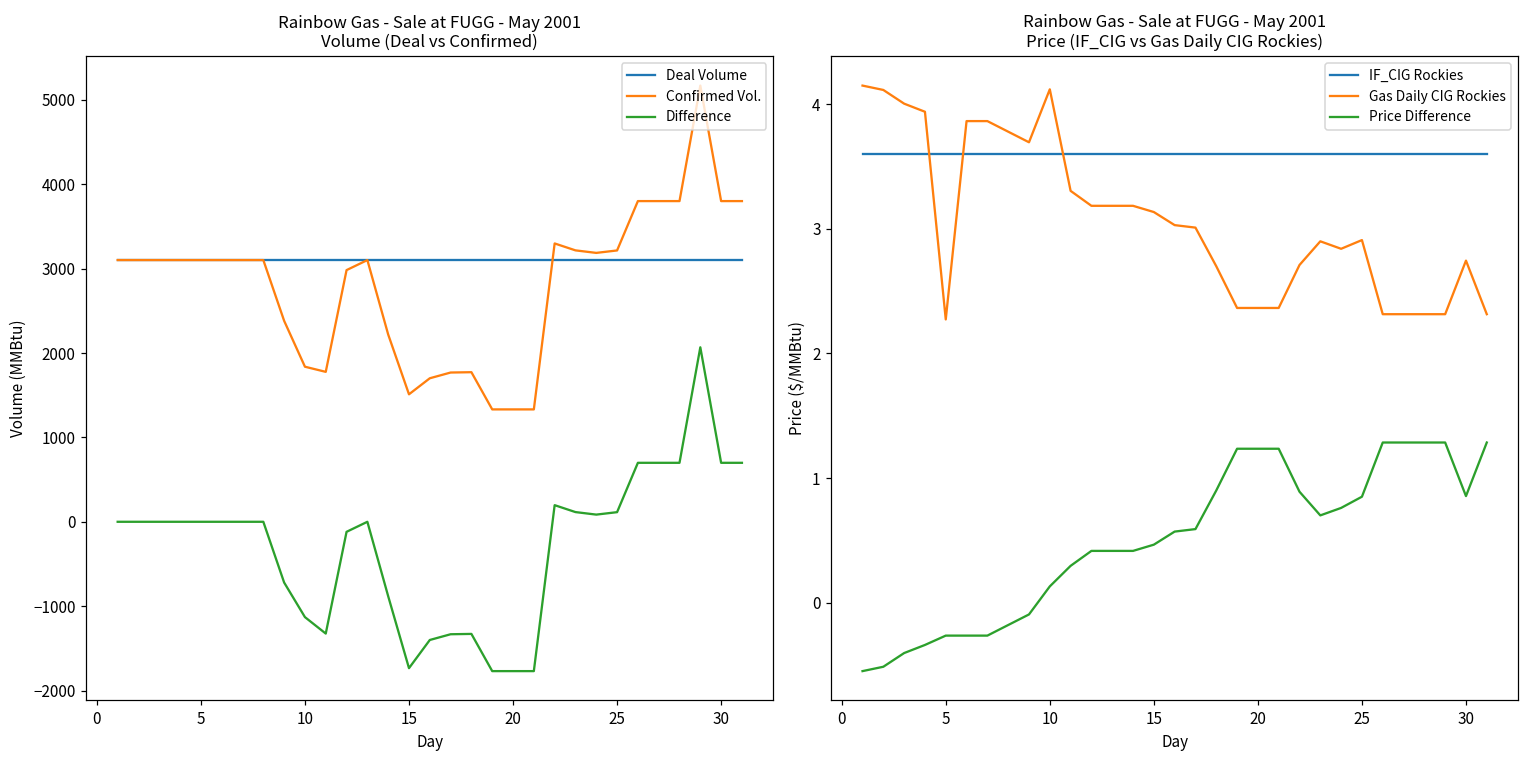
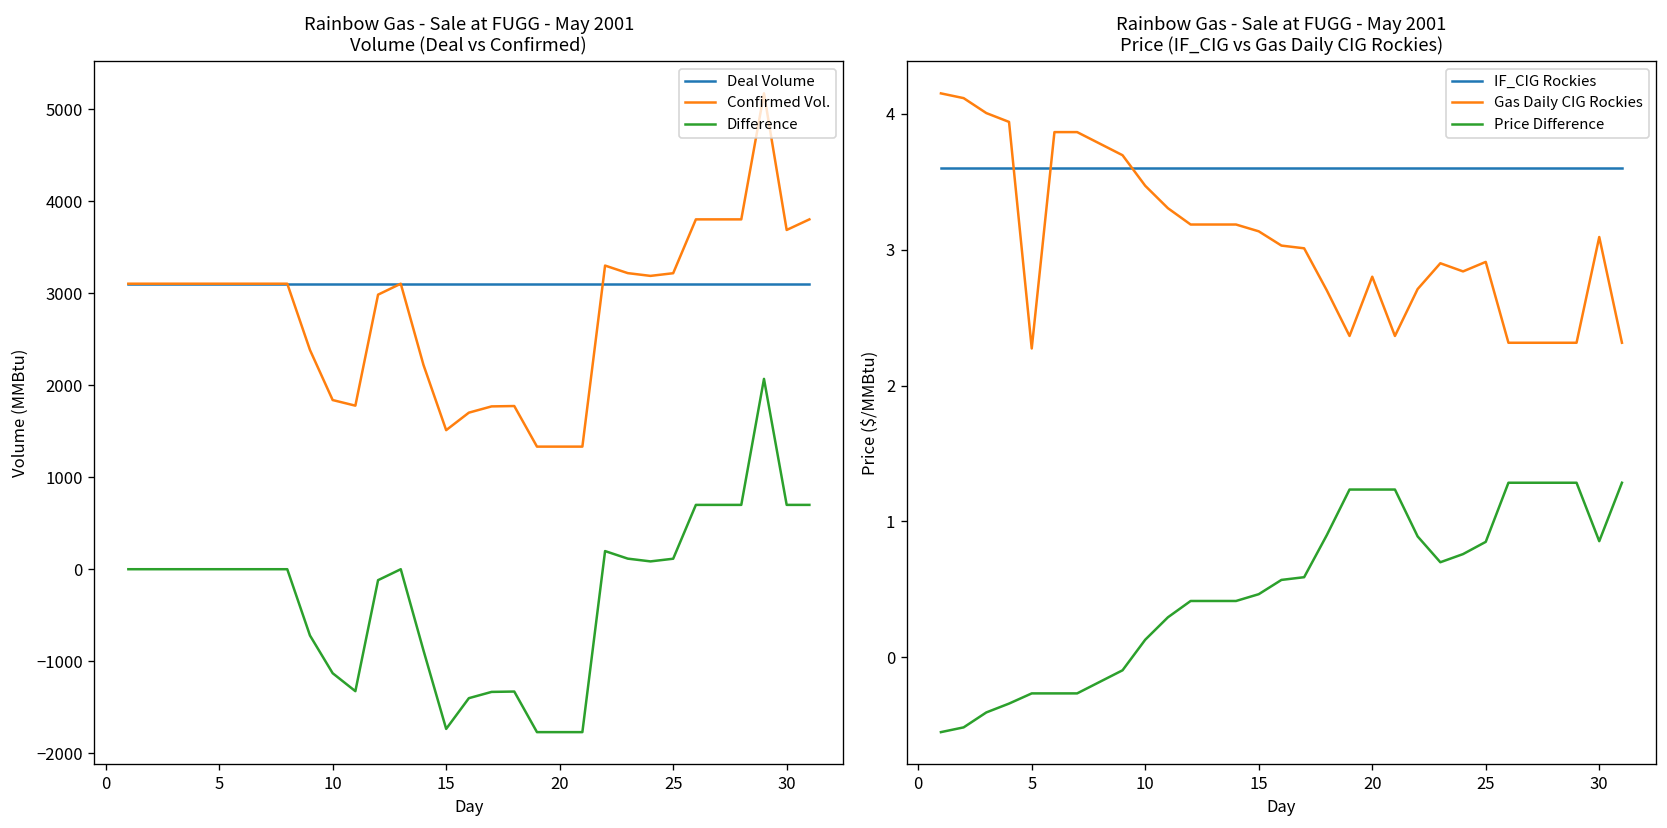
Rainbow Gas - Sale at FUGG - May 2001 Volume (Deal vs Confirmed), Confirmed Vol., 30: 3800 -> 3700
Rainbow Gas - Sale at FUGG - May 2001 Price (IF_CIG vs Gas Daily CIG Rockies), Gas Daily CIG Rockies, 10: 4.12 -> 3.47
Rainbow Gas - Sale at FUGG - May 2001 Price (IF_CIG vs Gas Daily CIG Rockies), Gas Daily CIG Rockies, 20: 2.37 -> 2.80
Rainbow Gas - Sale at FUGG - May 2001 Price (IF_CIG vs Gas Daily CIG Rockies), Gas Daily CIG Rockies, 30: 2.75 -> 3.09
